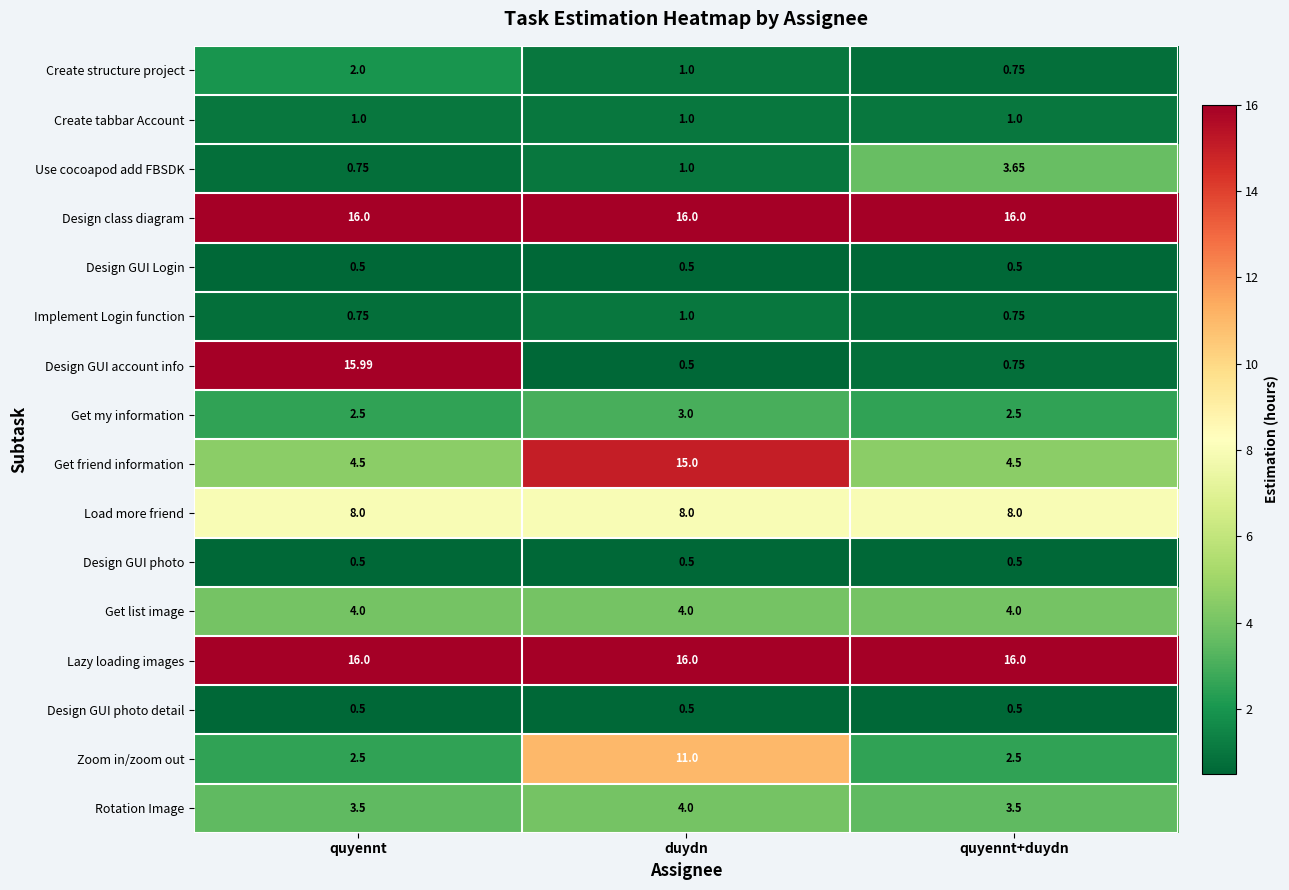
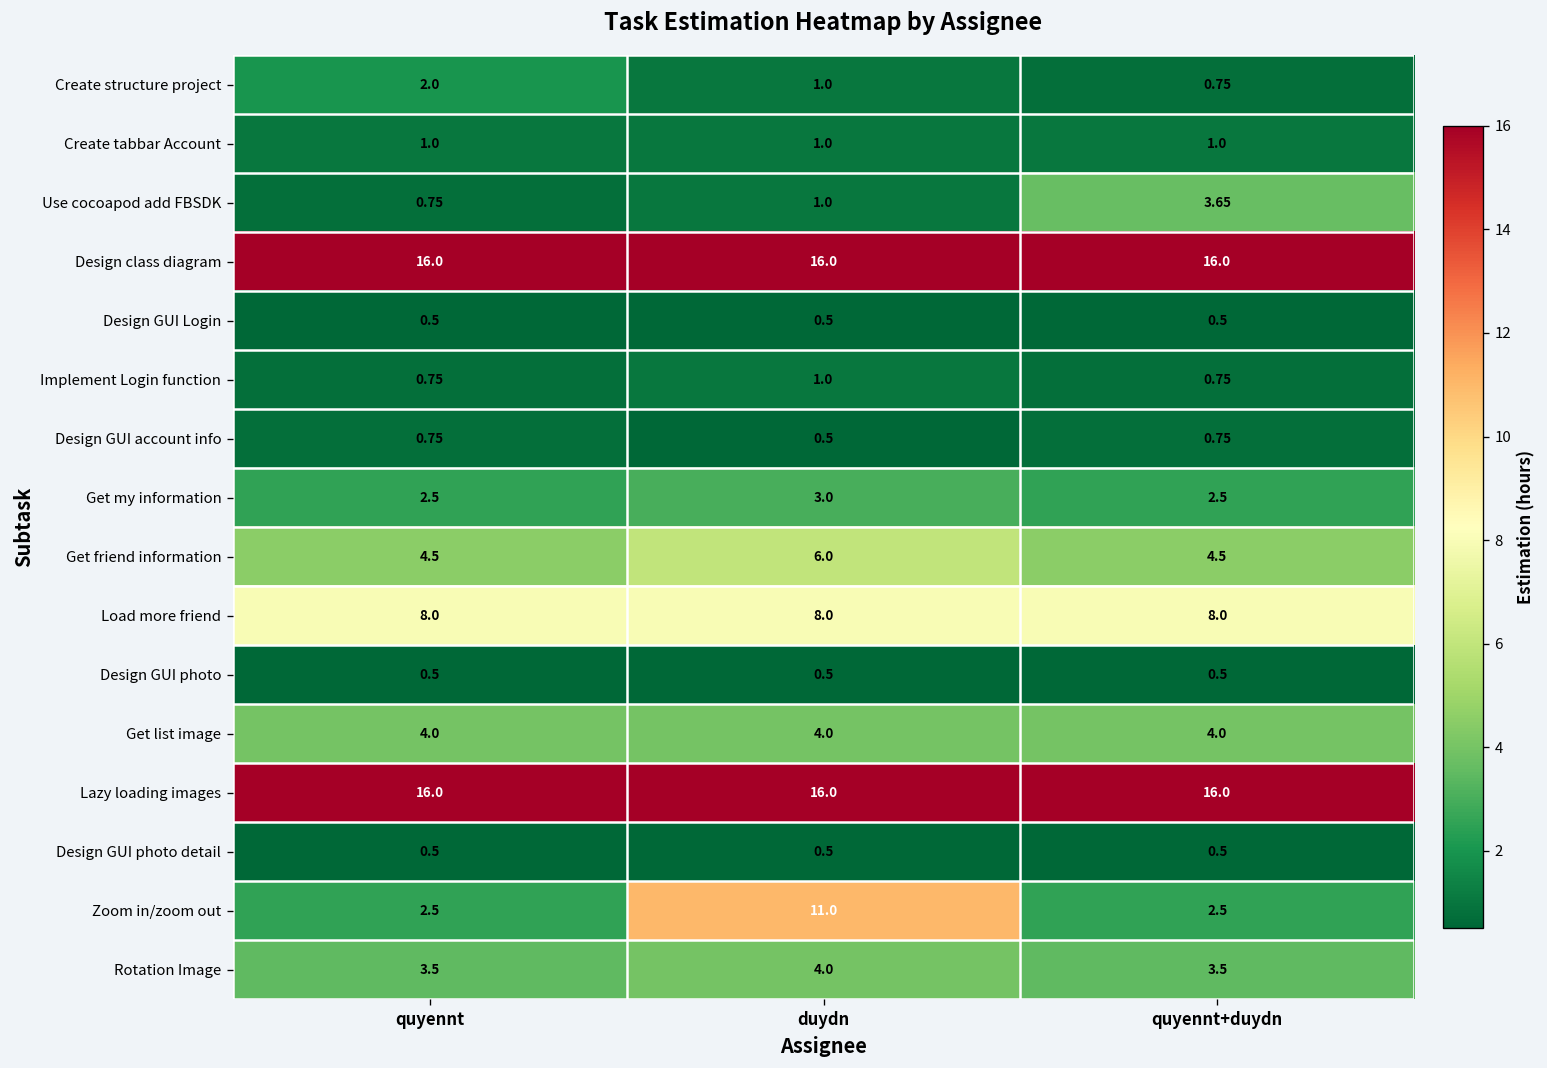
Design GUI account info, quyennt: 15.99 -> 0.75
Get friend information, duydn: 15.0 -> 6.0
